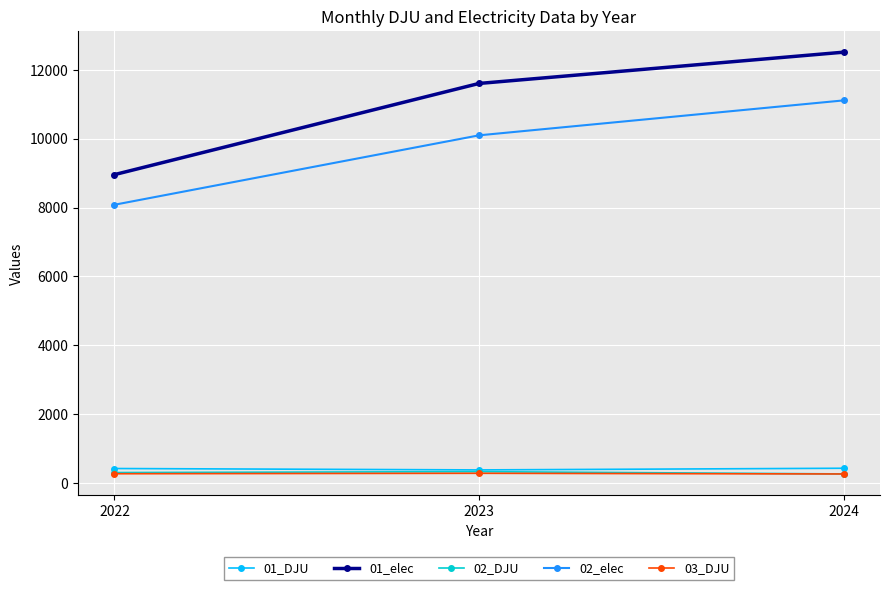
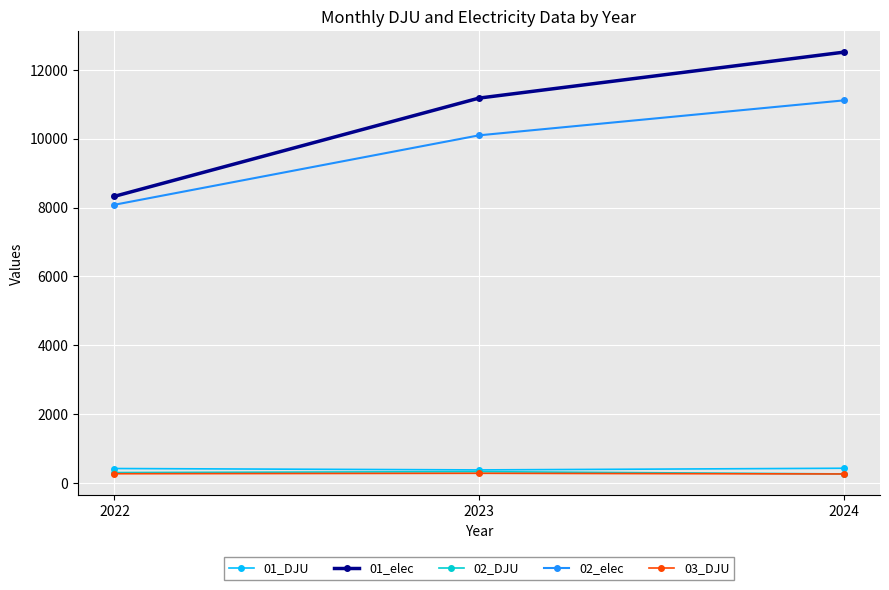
01_elec, 2022: 9000 -> 8300
01_elec, 2023: 11600 -> 11200
